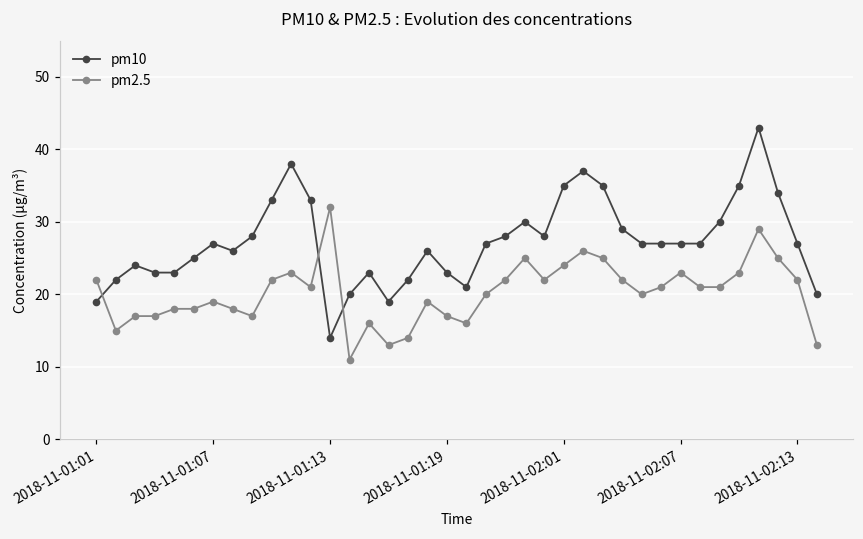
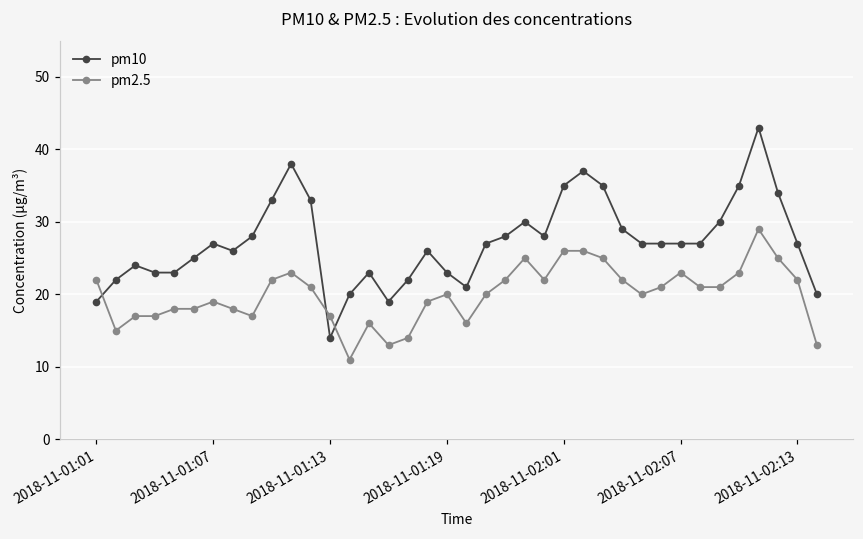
pm2.5, 2018-11-01:13: 32 -> 17
pm2.5, 2018-11-01:19: 17 -> 20
pm2.5, 2018-11-02:01: 24 -> 26
